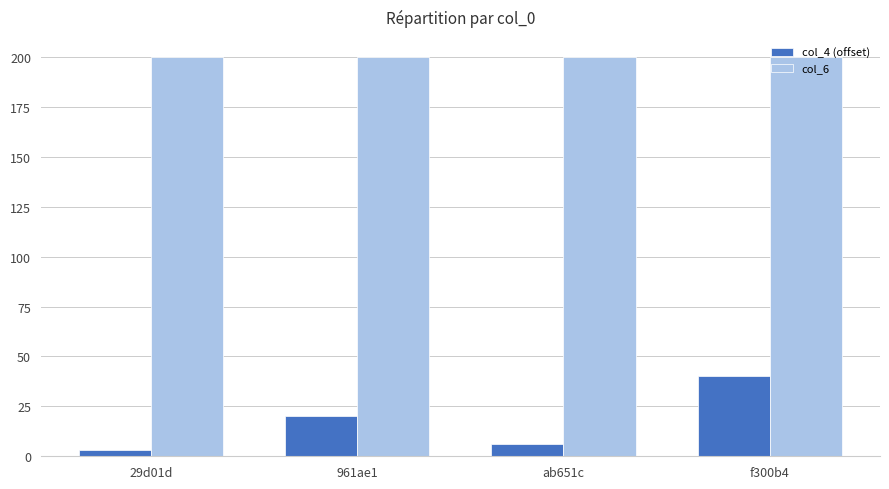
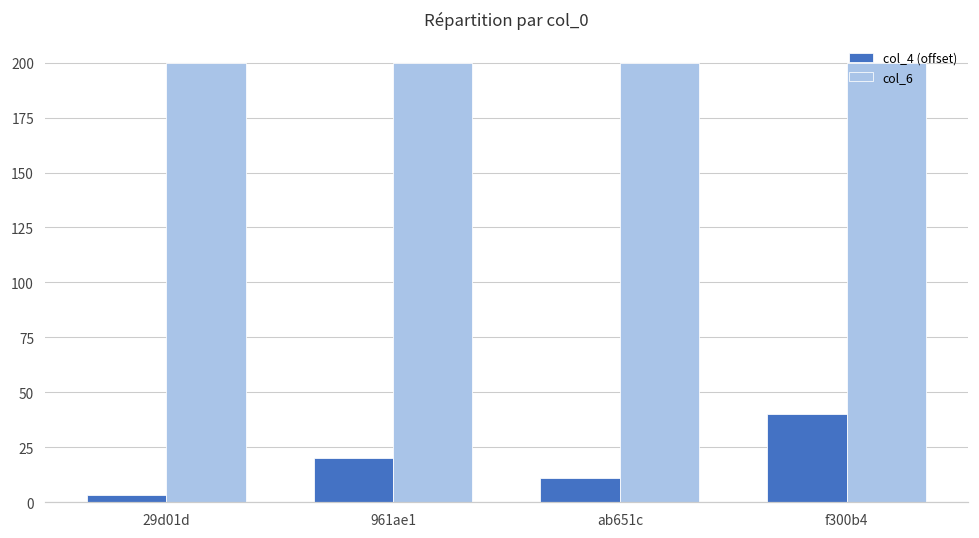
col_4 (offset), ab651c: 6 -> 11
